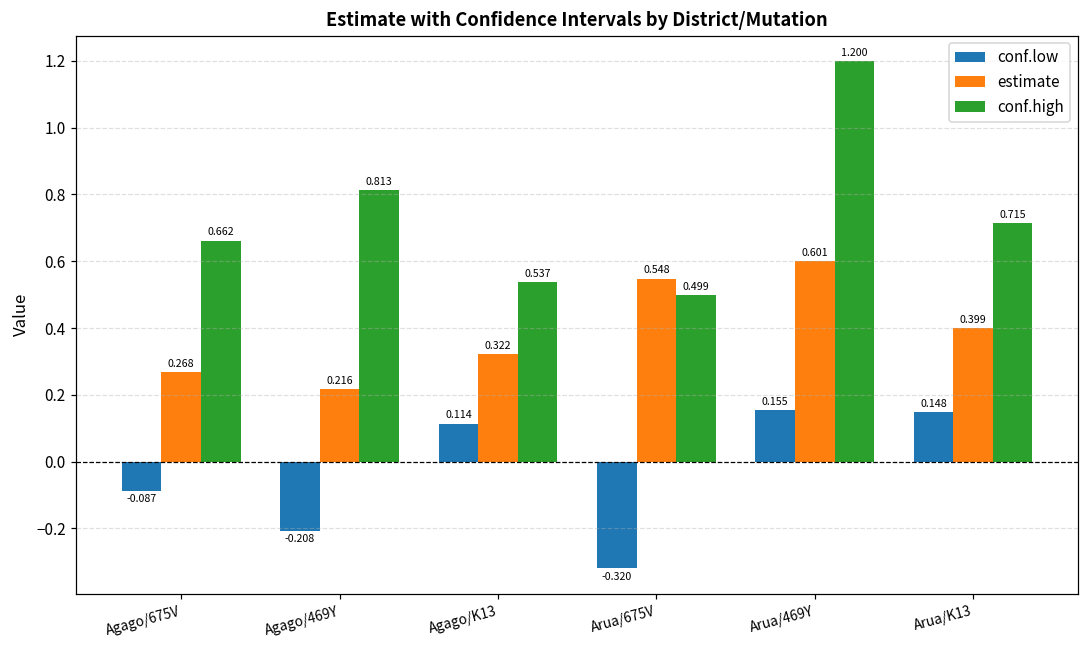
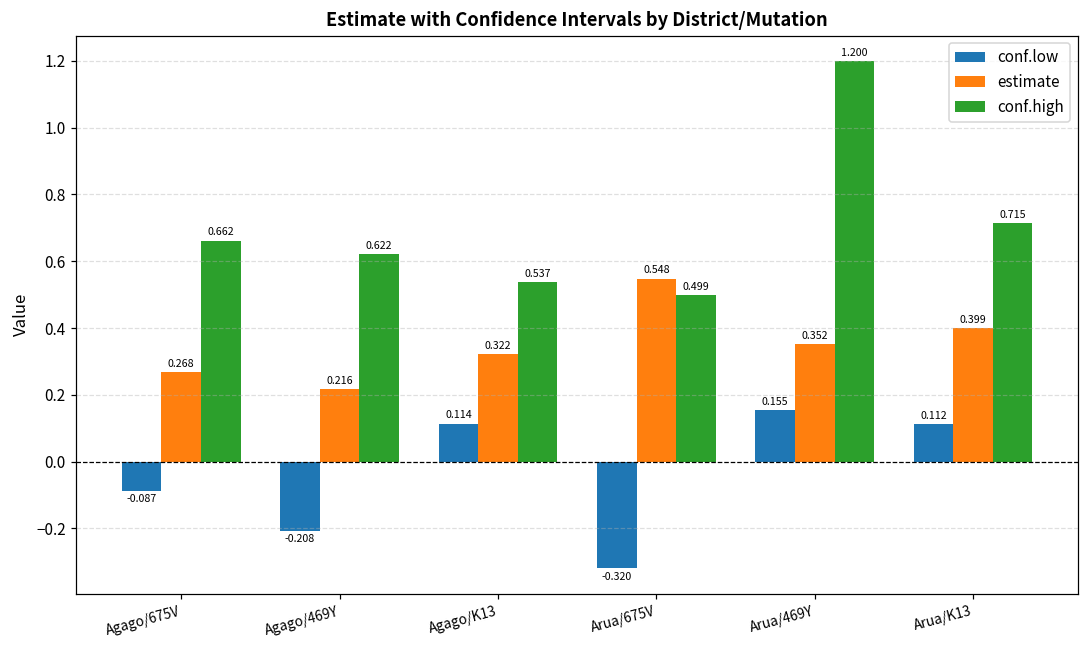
conf.high, Agago/469Y: 0.813 -> 0.622
estimate, Arua/469Y: 0.601 -> 0.352
conf.low, Arua/K13: 0.148 -> 0.112
